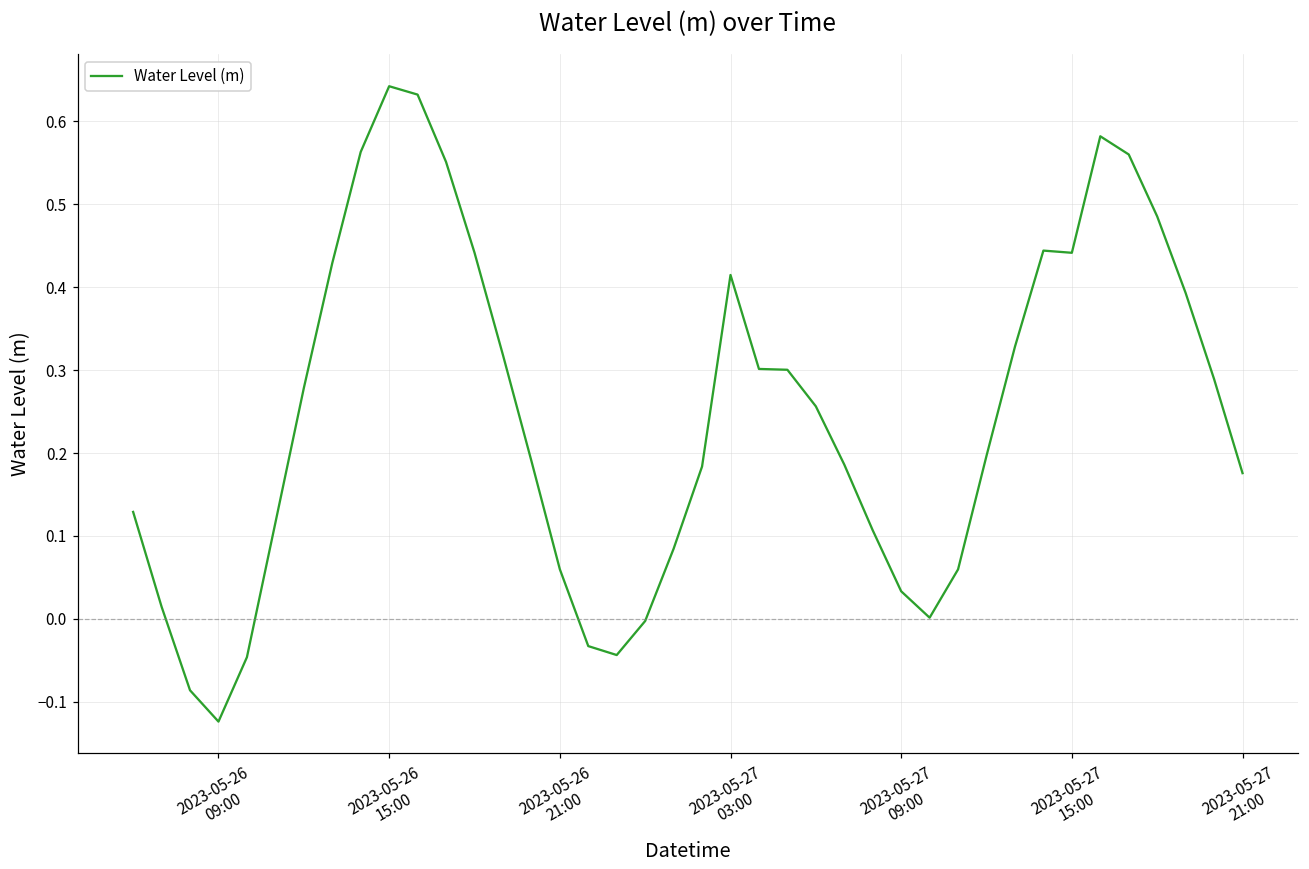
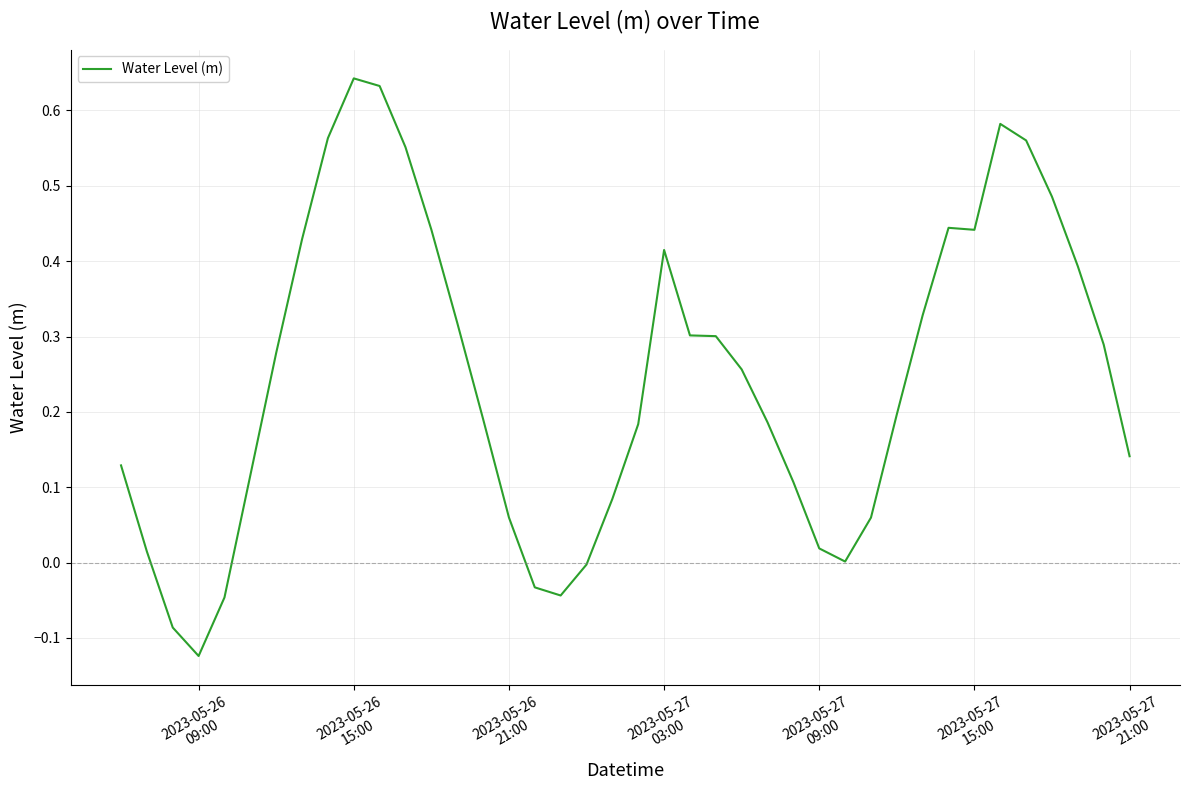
2023-05-27 09:00: 0.03 -> 0.02
2023-05-27 21:00: 0.18 -> 0.14
